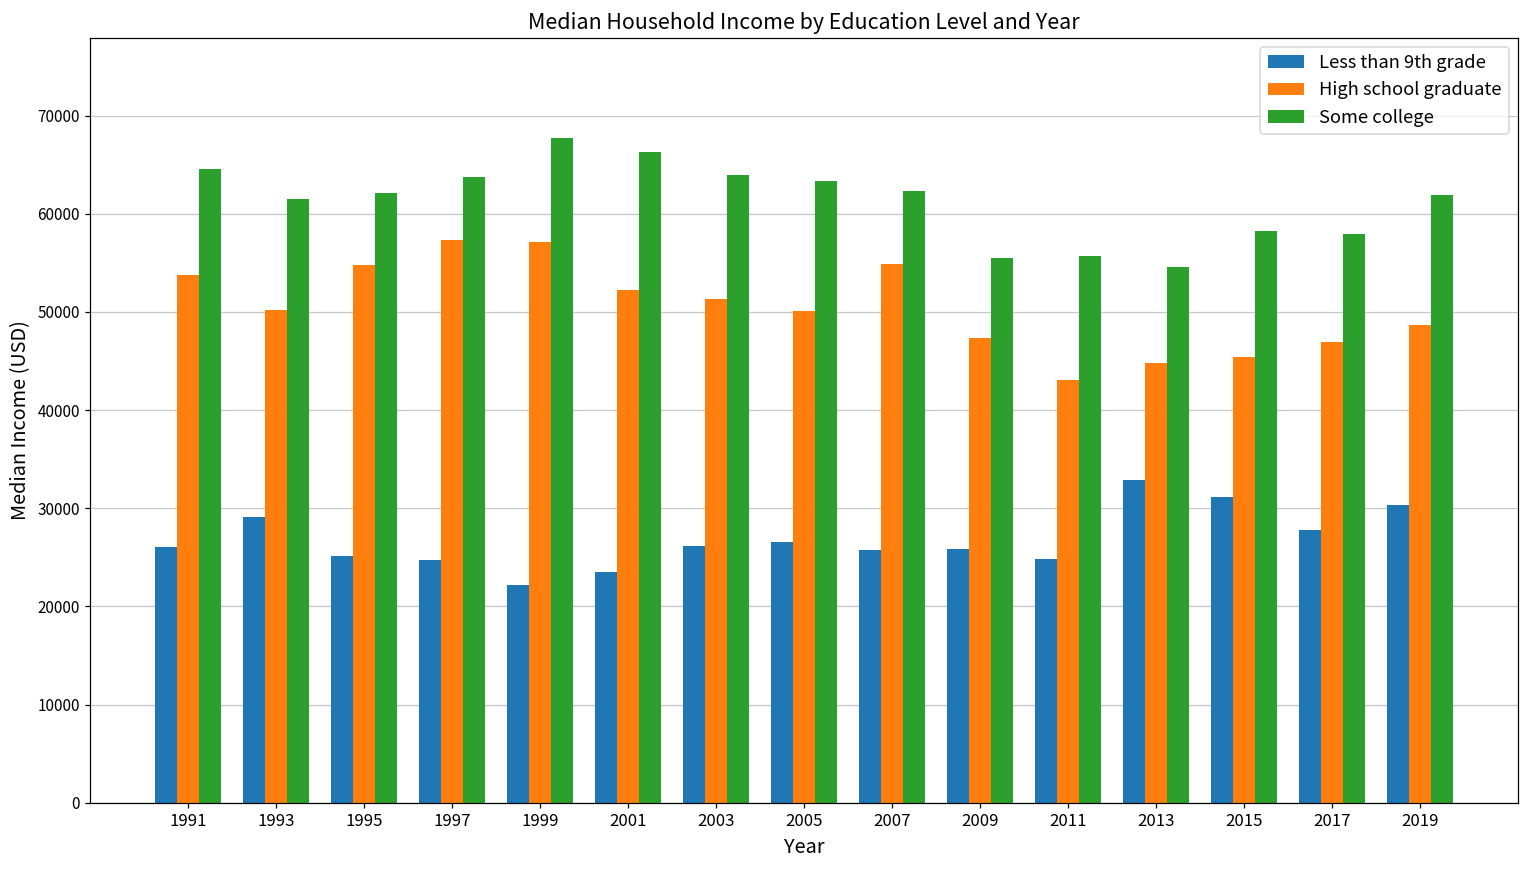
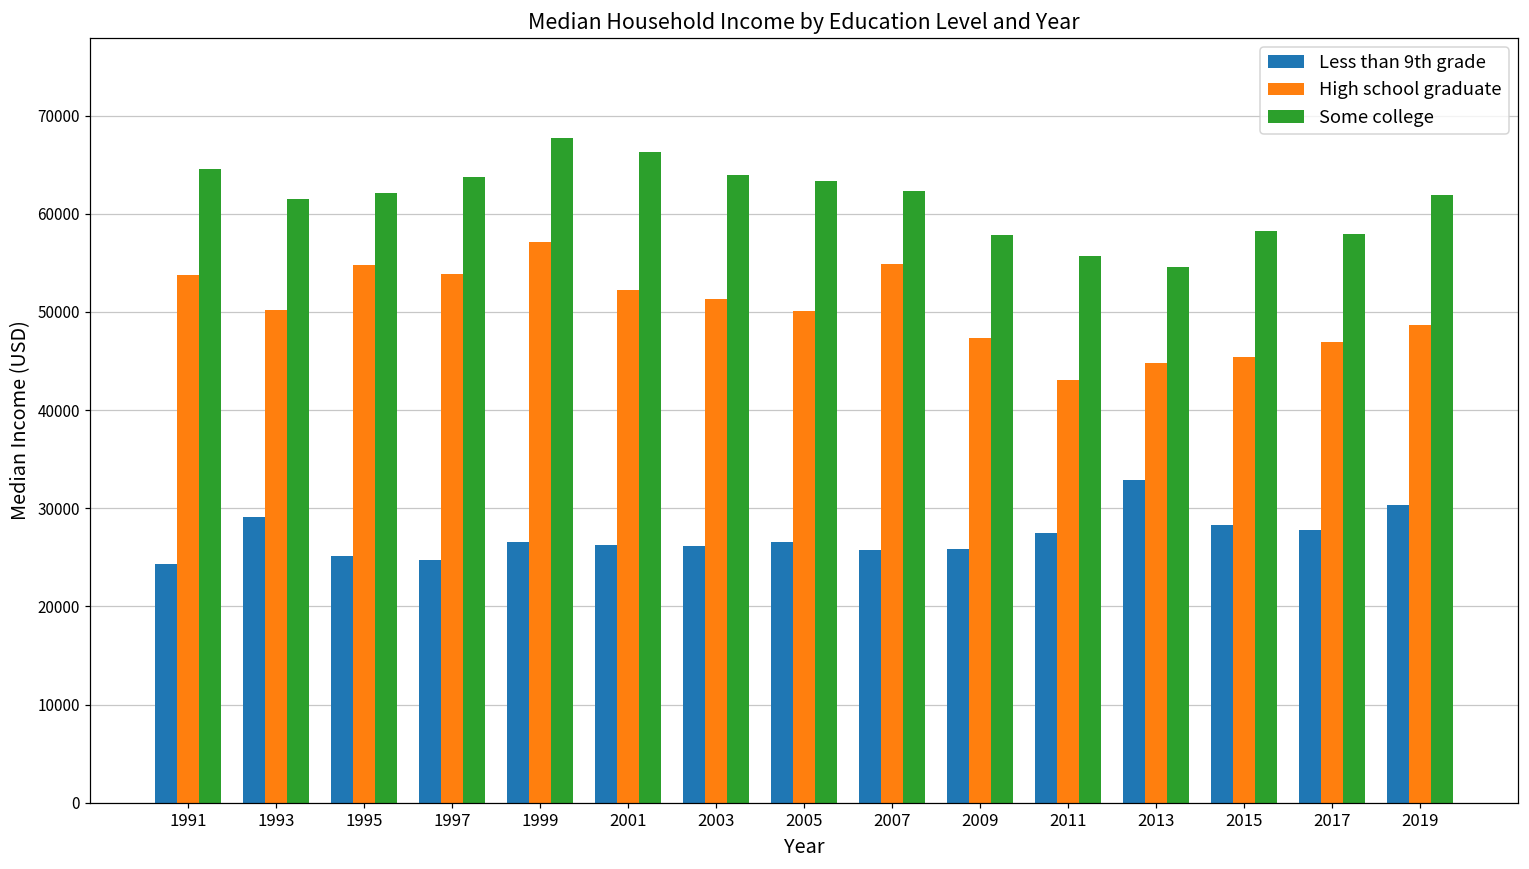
Less than 9th grade, 1991: 26000 -> 24000
High school graduate, 1997: 57000 -> 54000
Less than 9th grade, 1999: 22000 -> 27000
Less than 9th grade, 2001: 24000 -> 26000
Some college, 2009: 55000 -> 58000
Less than 9th grade, 2011: 25000 -> 27000
Less than 9th grade, 2015: 31000 -> 28000
